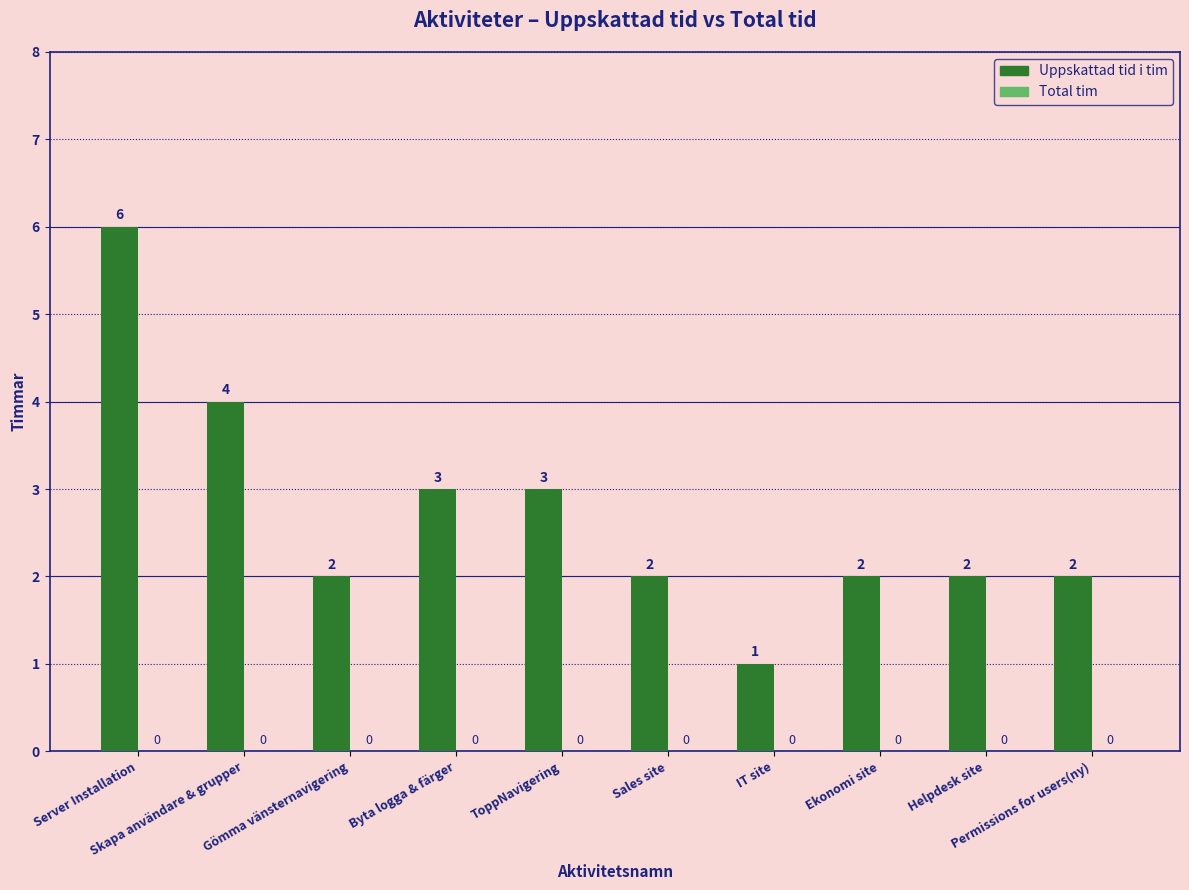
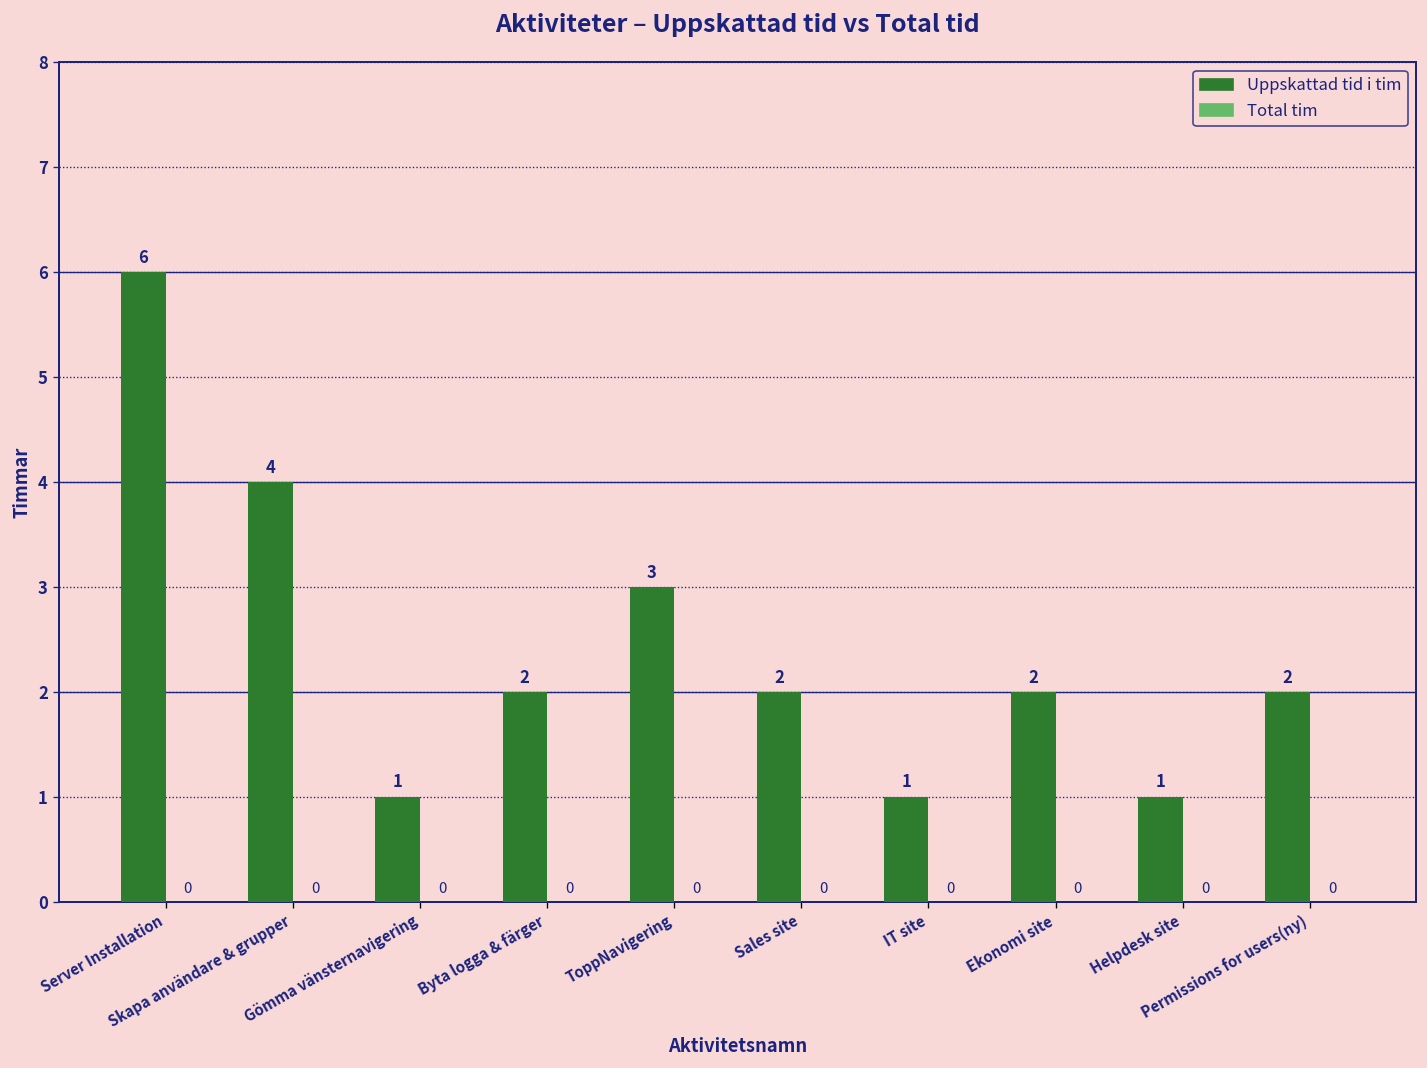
Uppskattad tid i tim, Gömma vänsternavigering: 2 -> 1
Uppskattad tid i tim, Byta logga & färger: 3 -> 2
Uppskattad tid i tim, Helpdesk site: 2 -> 1
